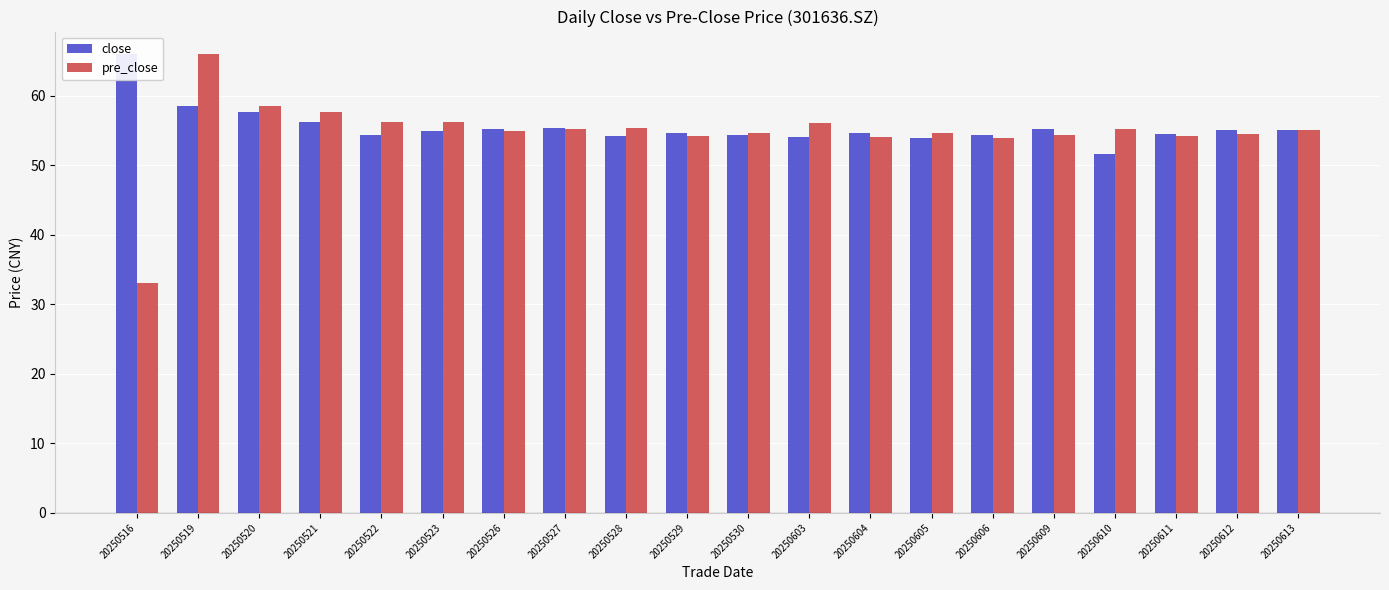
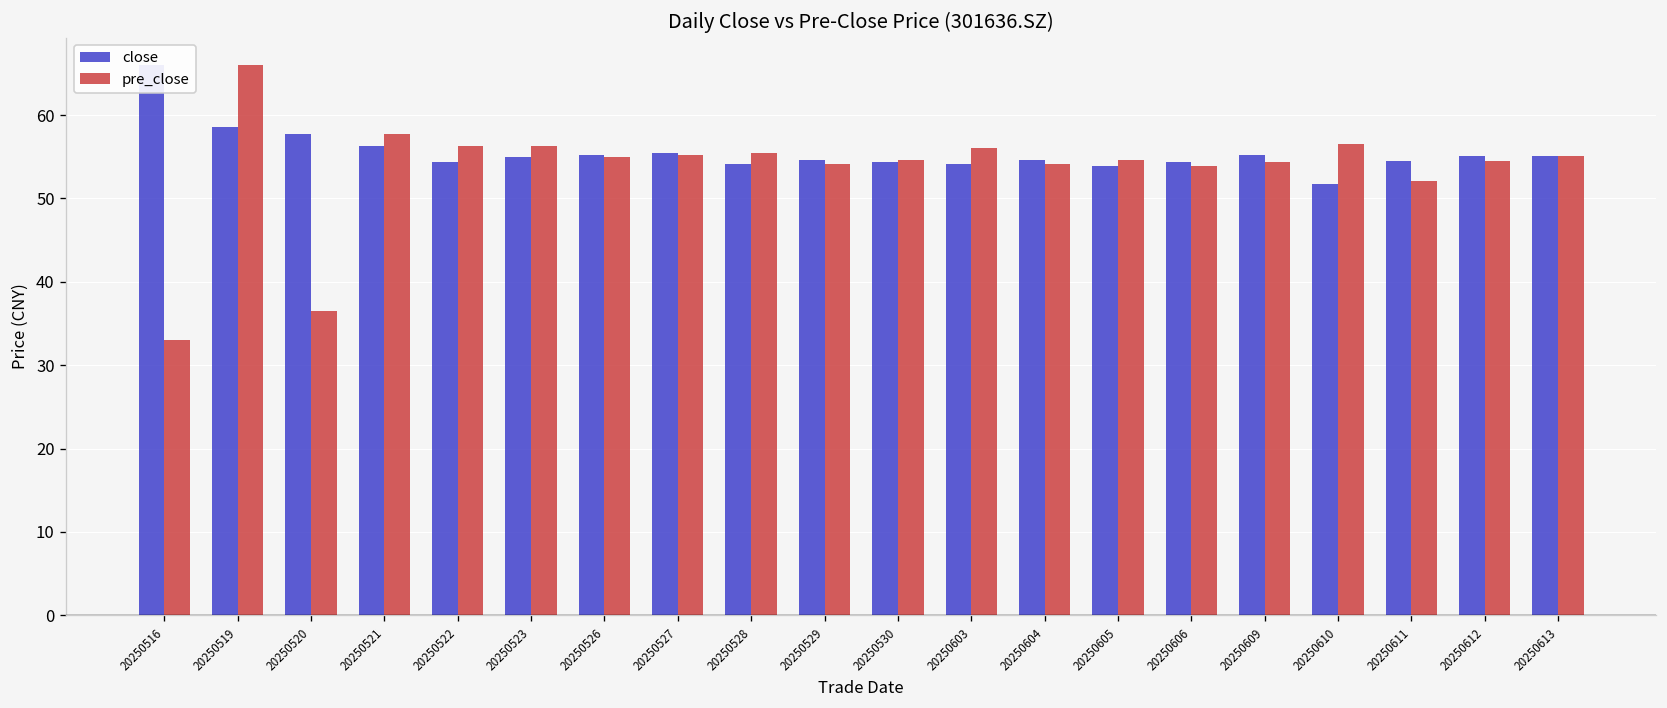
pre_close, 20250520: 59 -> 37
pre_close, 20250610: 55 -> 56
pre_close, 20250611: 54 -> 52
